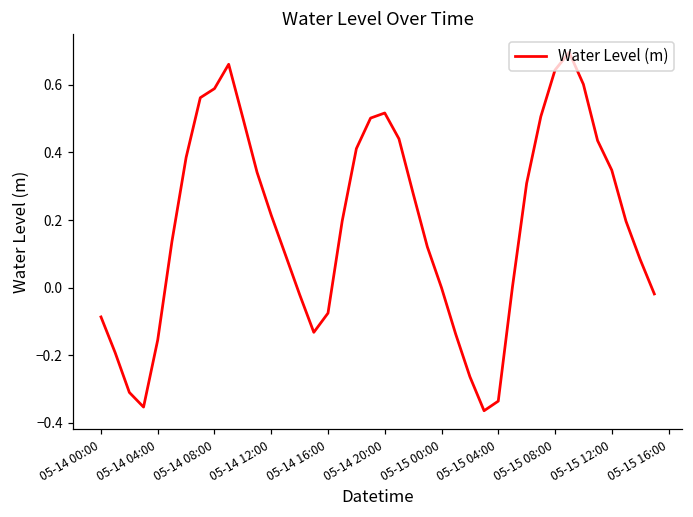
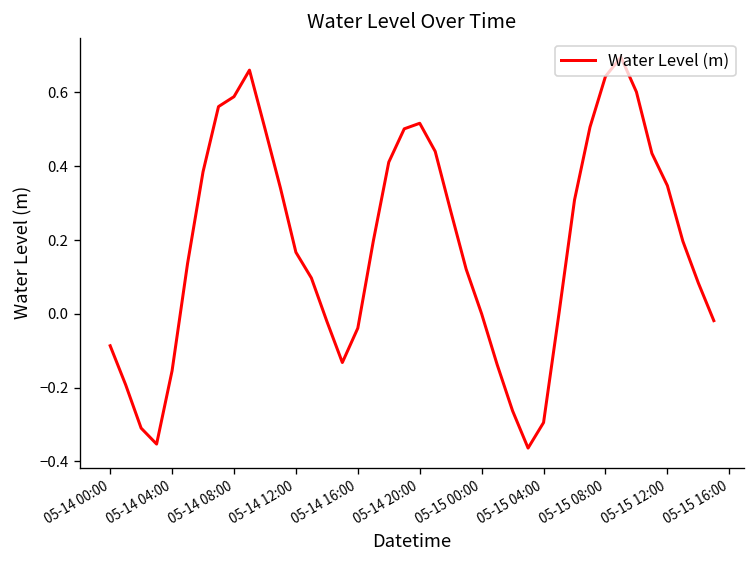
05-14 12:00: 0.21 -> 0.17
05-14 16:00: -0.08 -> -0.04
05-15 04:00: -0.34 -> -0.29
